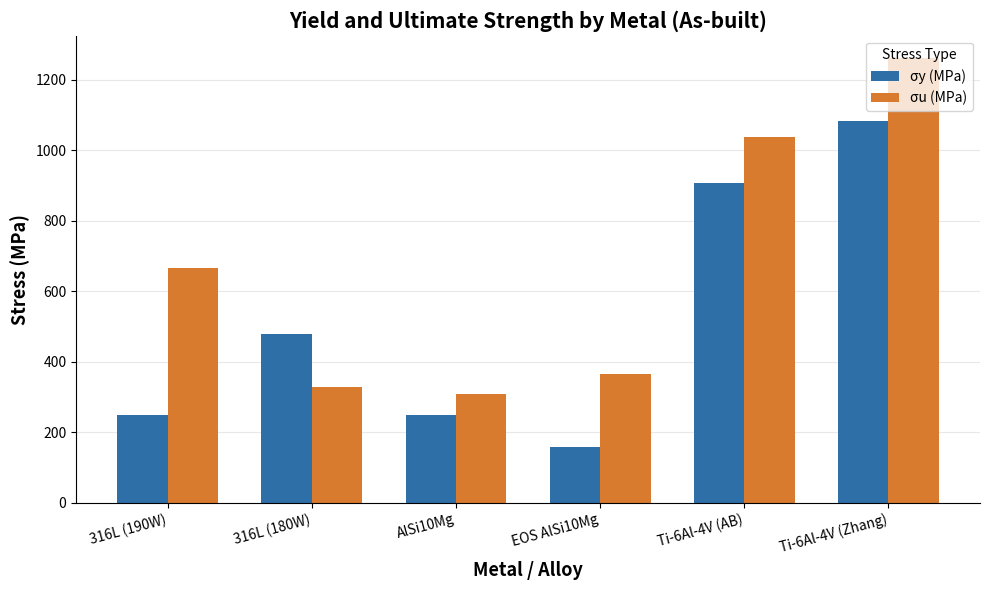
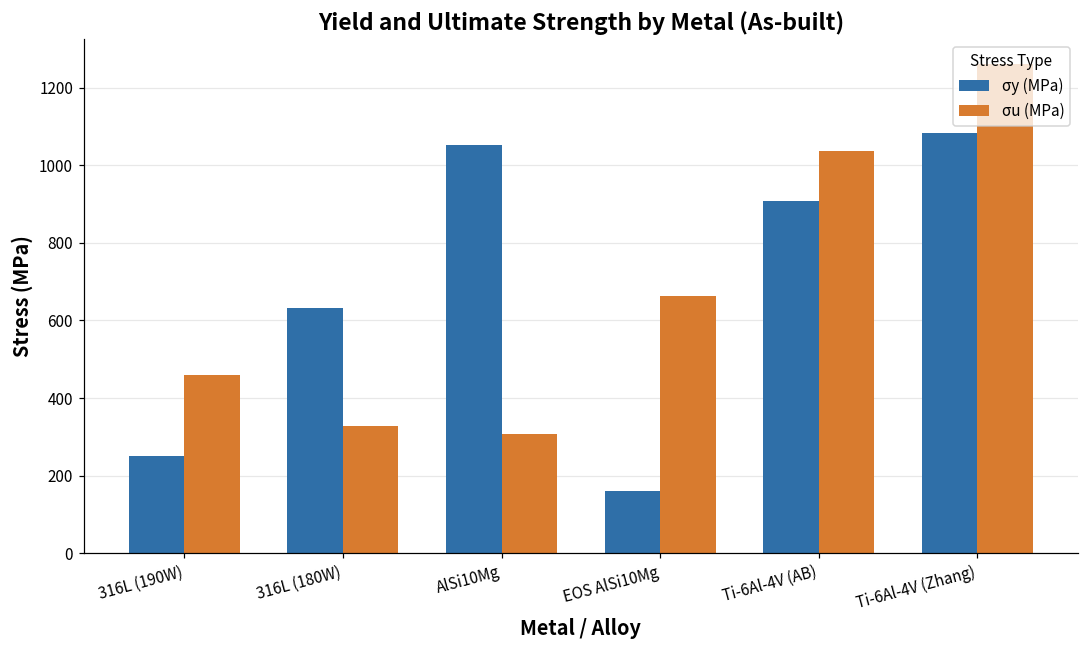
σu (MPa), 316L (190W): 670 -> 460
σy (MPa), 316L (180W): 480 -> 630
σy (MPa), AlSi10Mg: 250 -> 1050
σu (MPa), EOS AlSi10Mg: 370 -> 660
